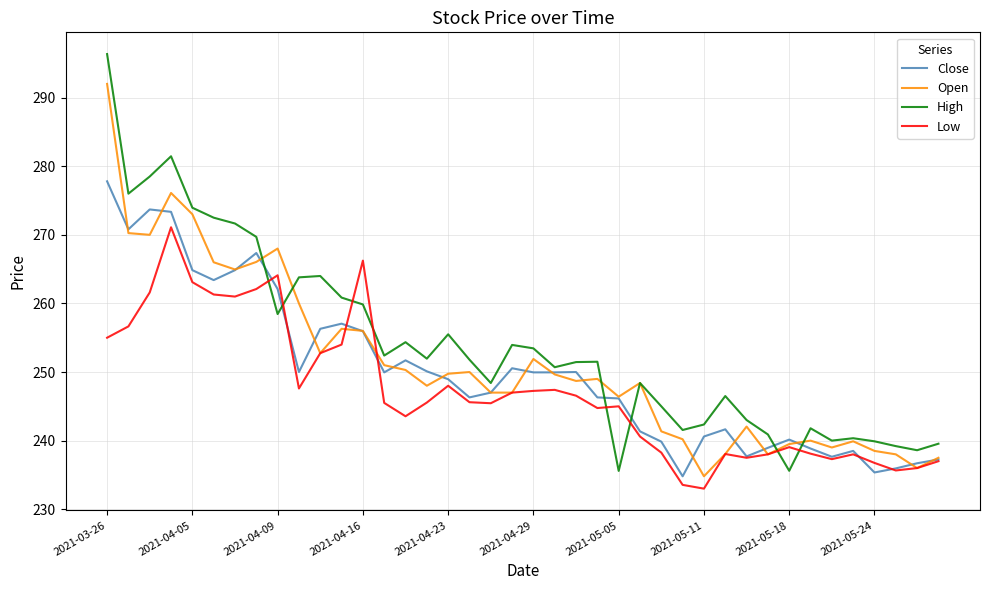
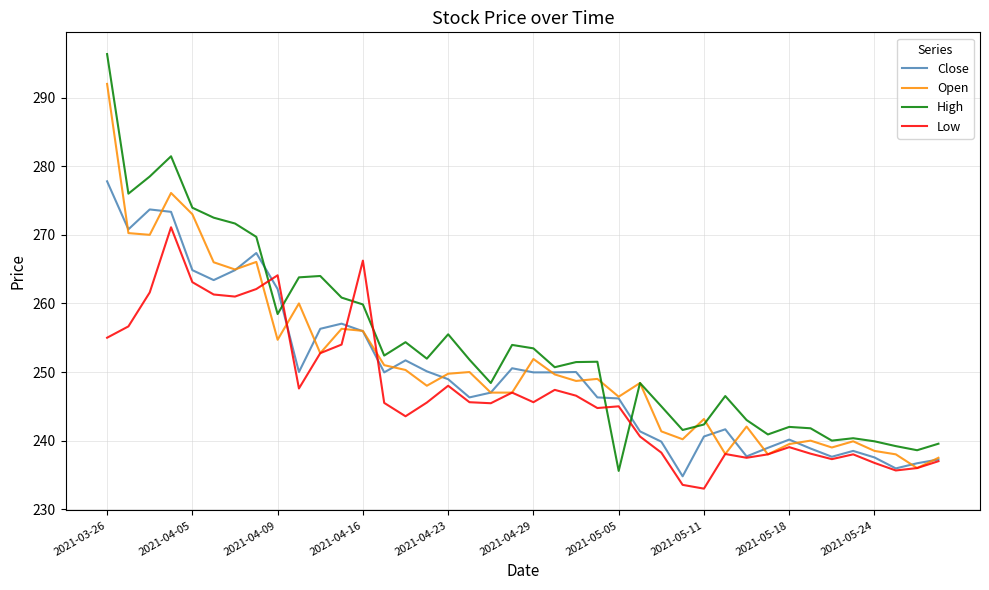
Open, 2021-04-09: 268 -> 255
Low, 2021-04-29: 247 -> 246
Open, 2021-05-11: 235 -> 243
High, 2021-05-18: 236 -> 242
Close, 2021-05-24: 235 -> 238
